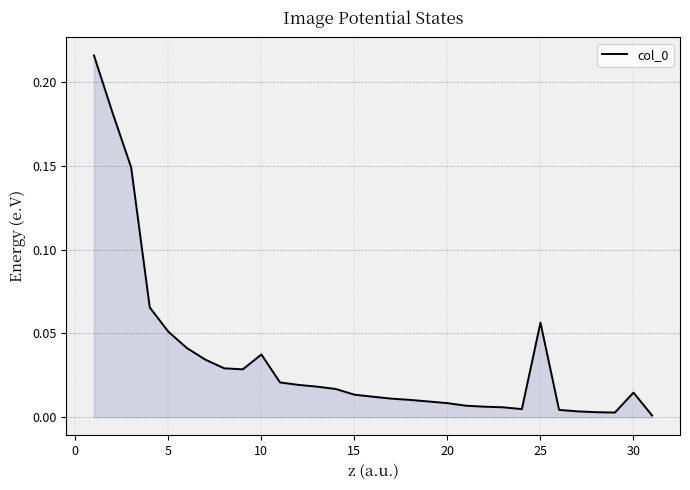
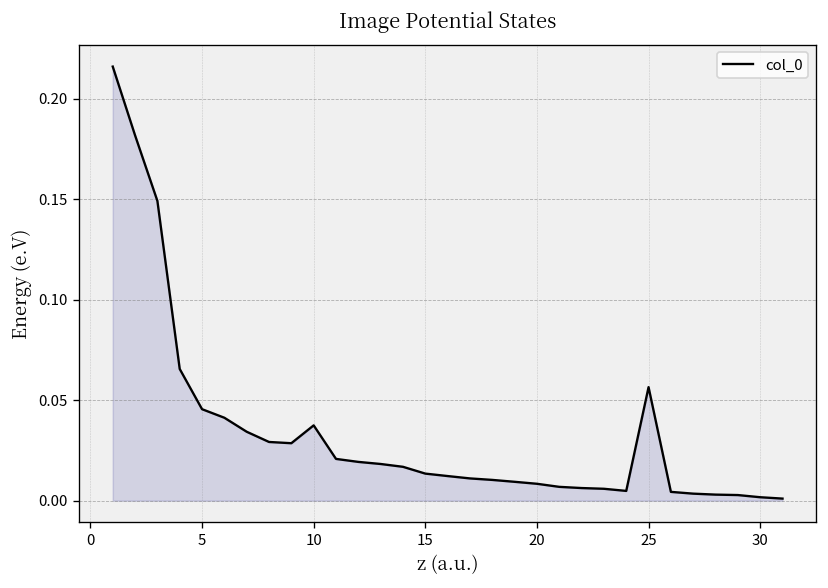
5: 0.051 -> 0.046
30: 0.015 -> 0.002
